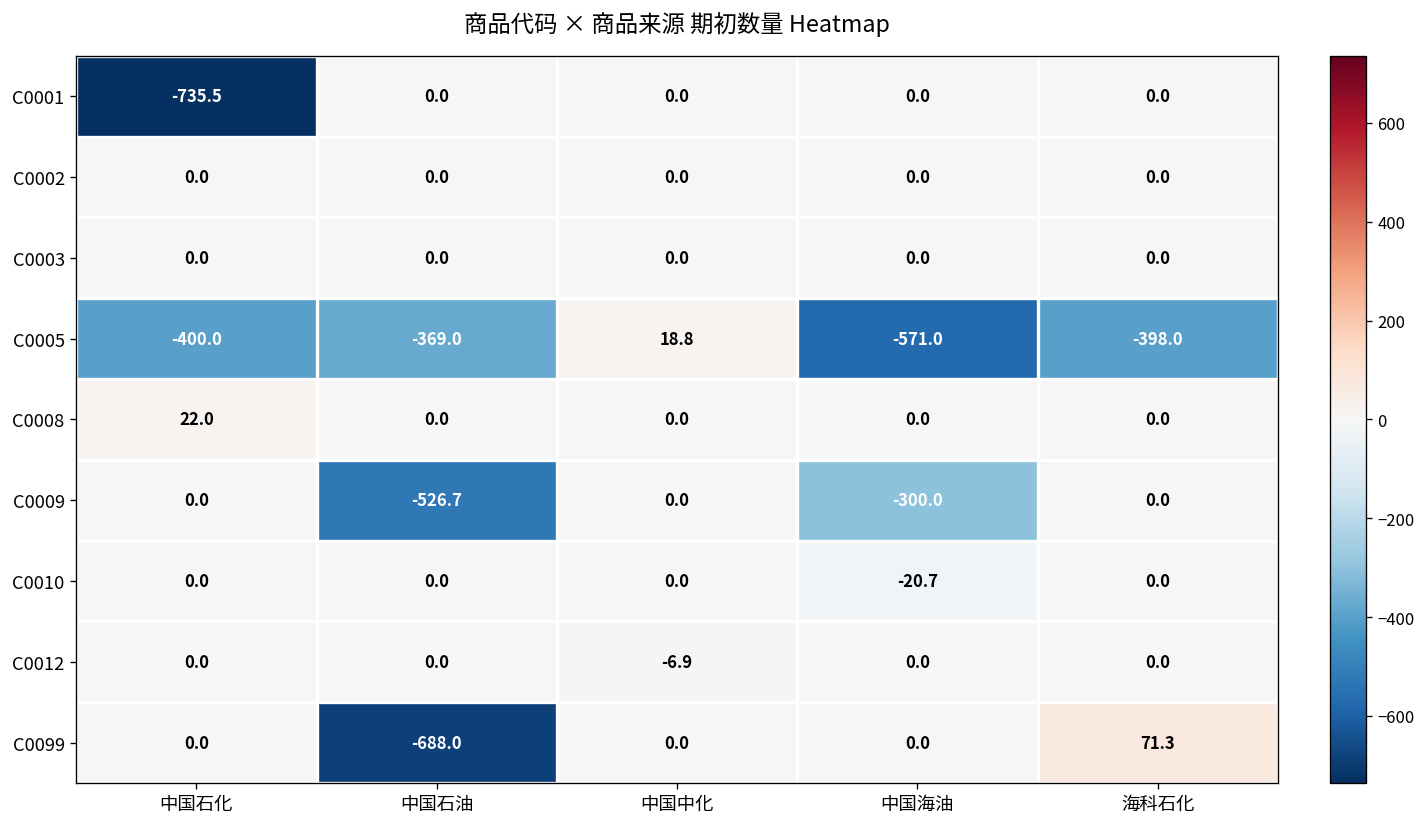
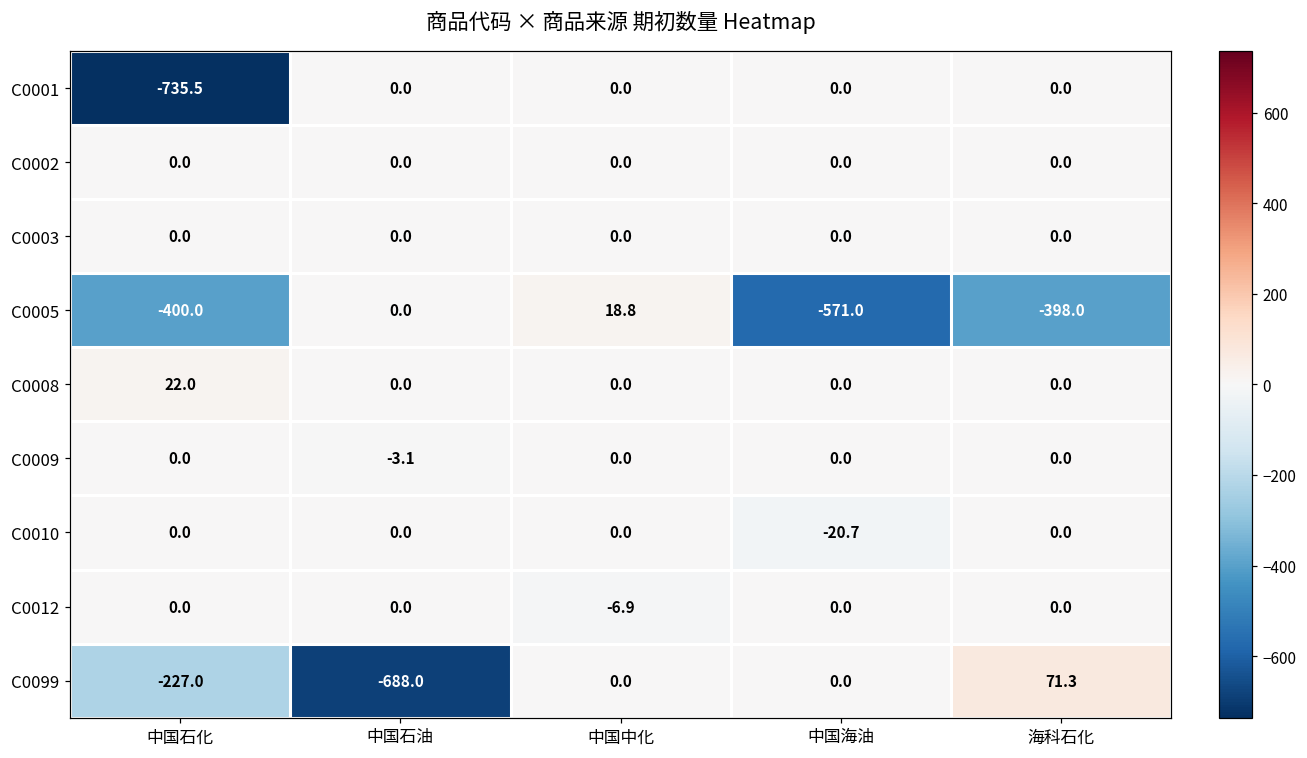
C0005, 中国石油: -369.0 -> 0.0
C0009, 中国石油: -526.7 -> -3.1
C0009, 中国海油: -300.0 -> 0.0
C0099, 中国石化: 0.0 -> -227.0
